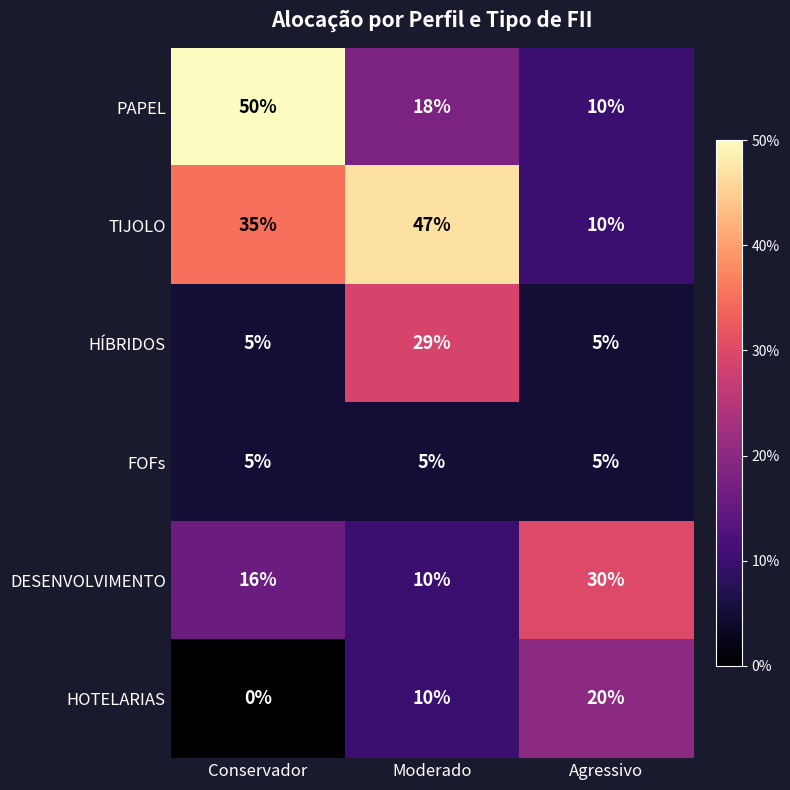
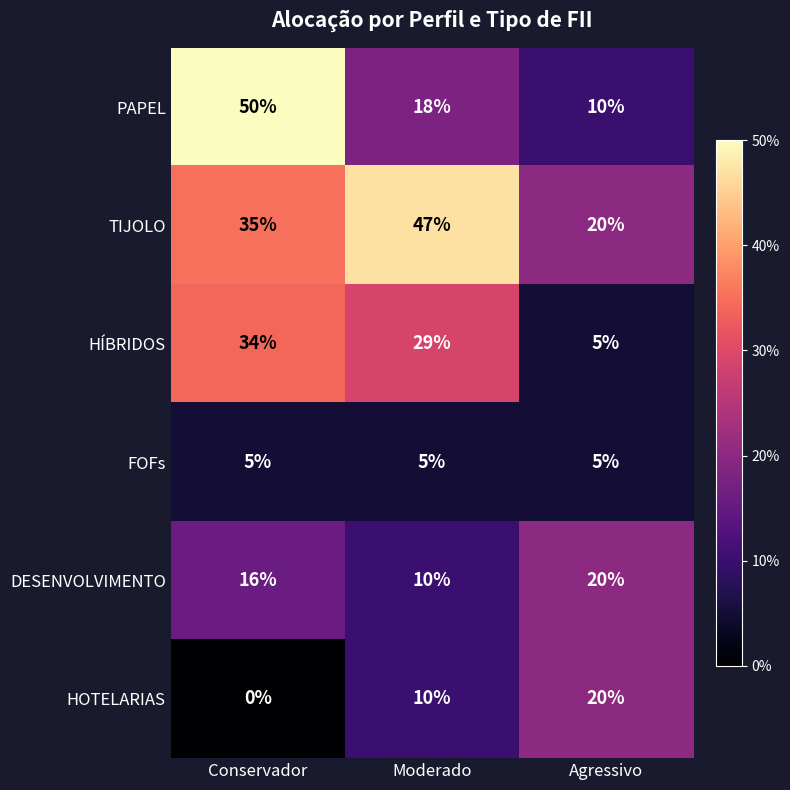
TIJOLO, Agressivo: 10% -> 20%
HÍBRIDOS, Conservador: 5% -> 34%
DESENVOLVIMENTO, Agressivo: 30% -> 20%
